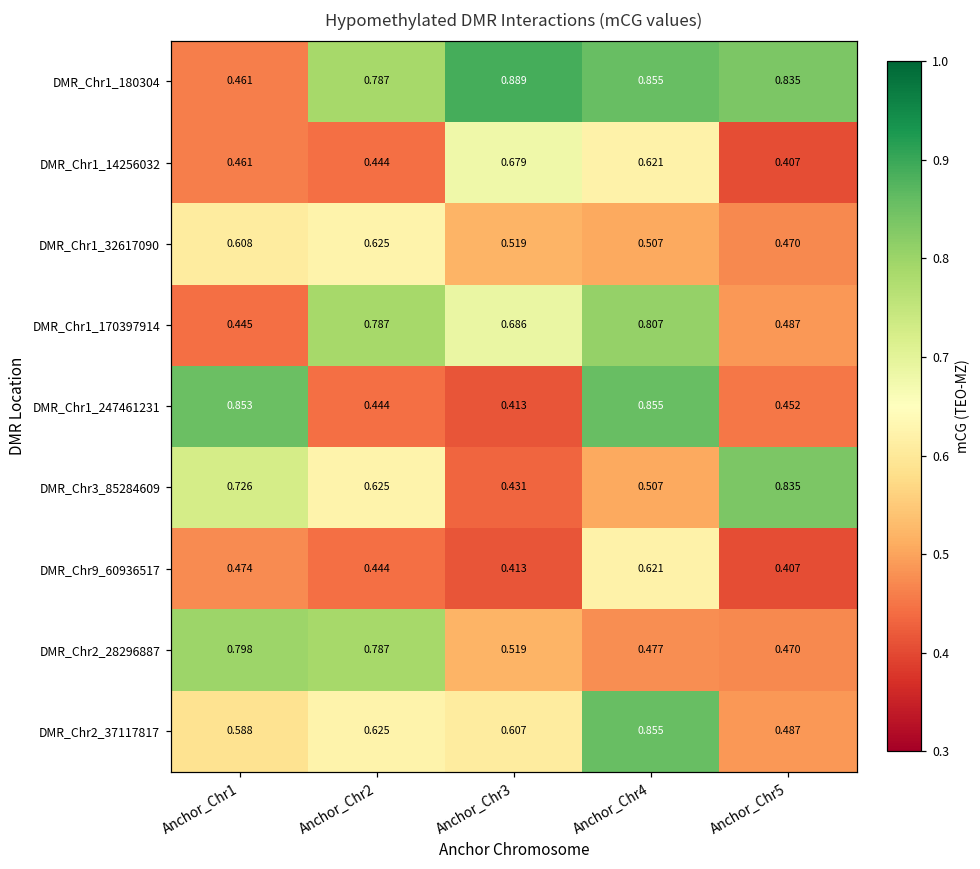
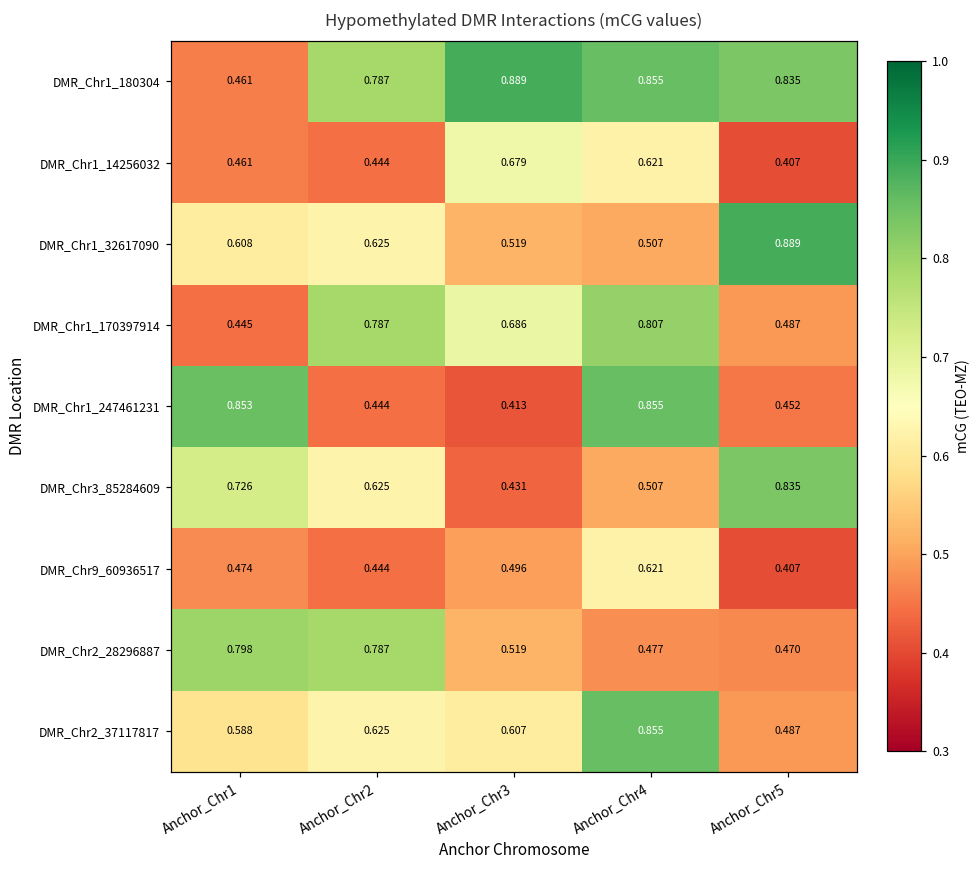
DMR_Chr1_32617090, Anchor_Chr5: 0.470 -> 0.889
DMR_Chr9_60936517, Anchor_Chr3: 0.413 -> 0.496
